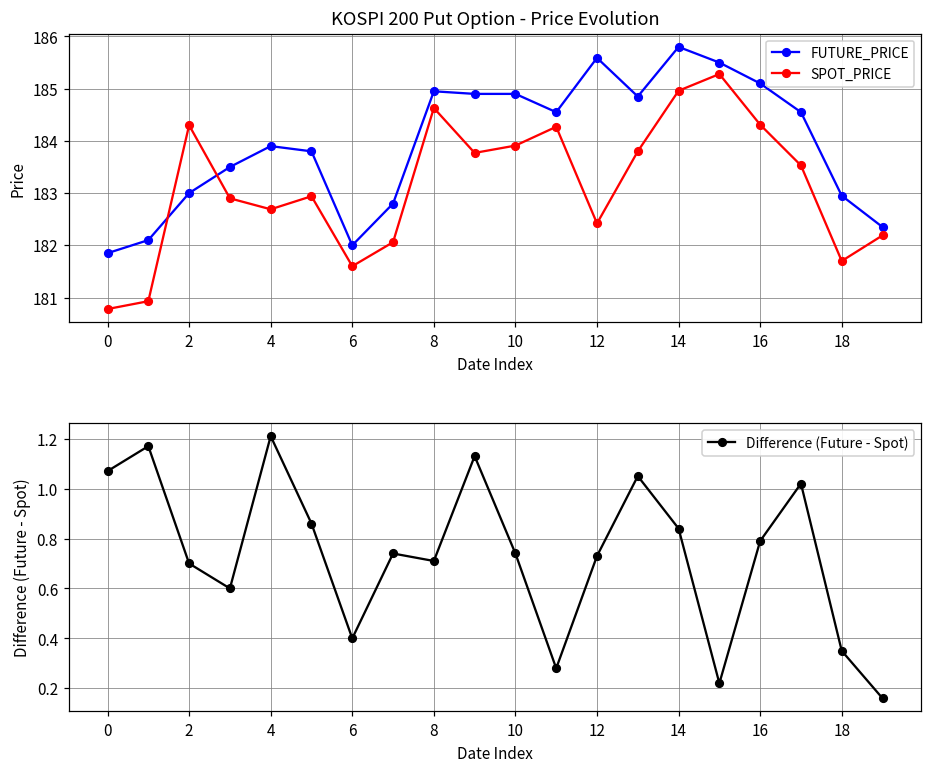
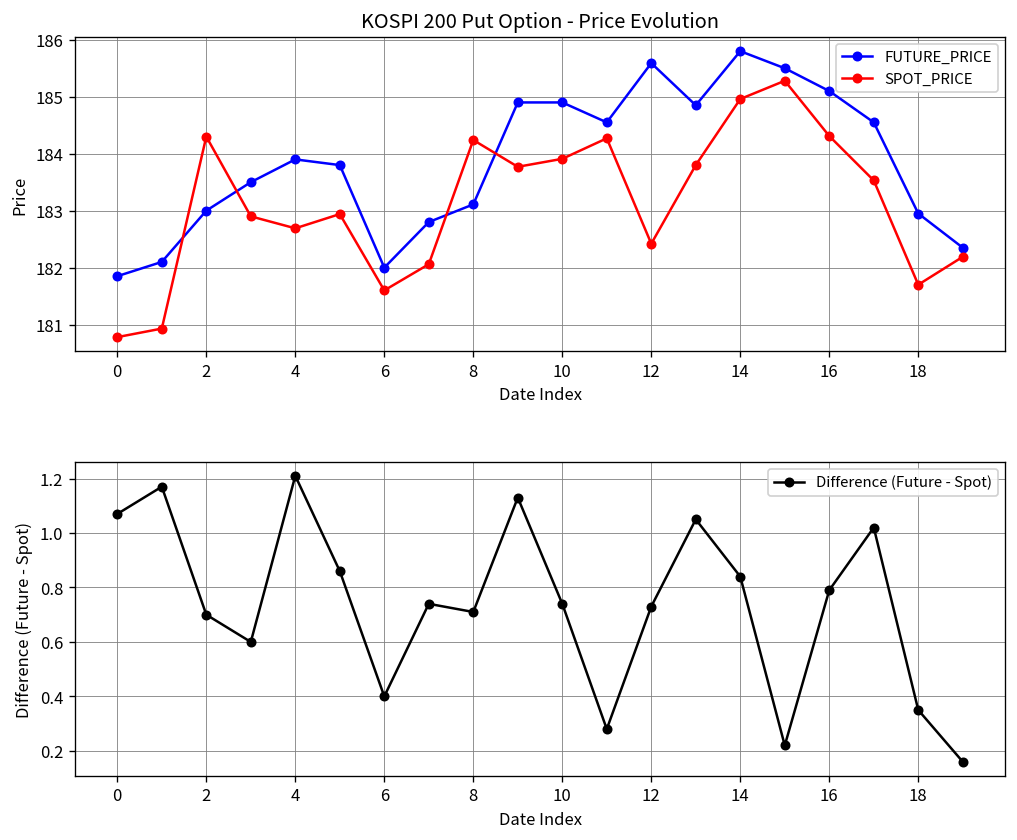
KOSPI 200 Put Option - Price Evolution, FUTURE_PRICE, 8: 185.0 -> 183.1
KOSPI 200 Put Option - Price Evolution, SPOT_PRICE, 8: 184.6 -> 184.2
